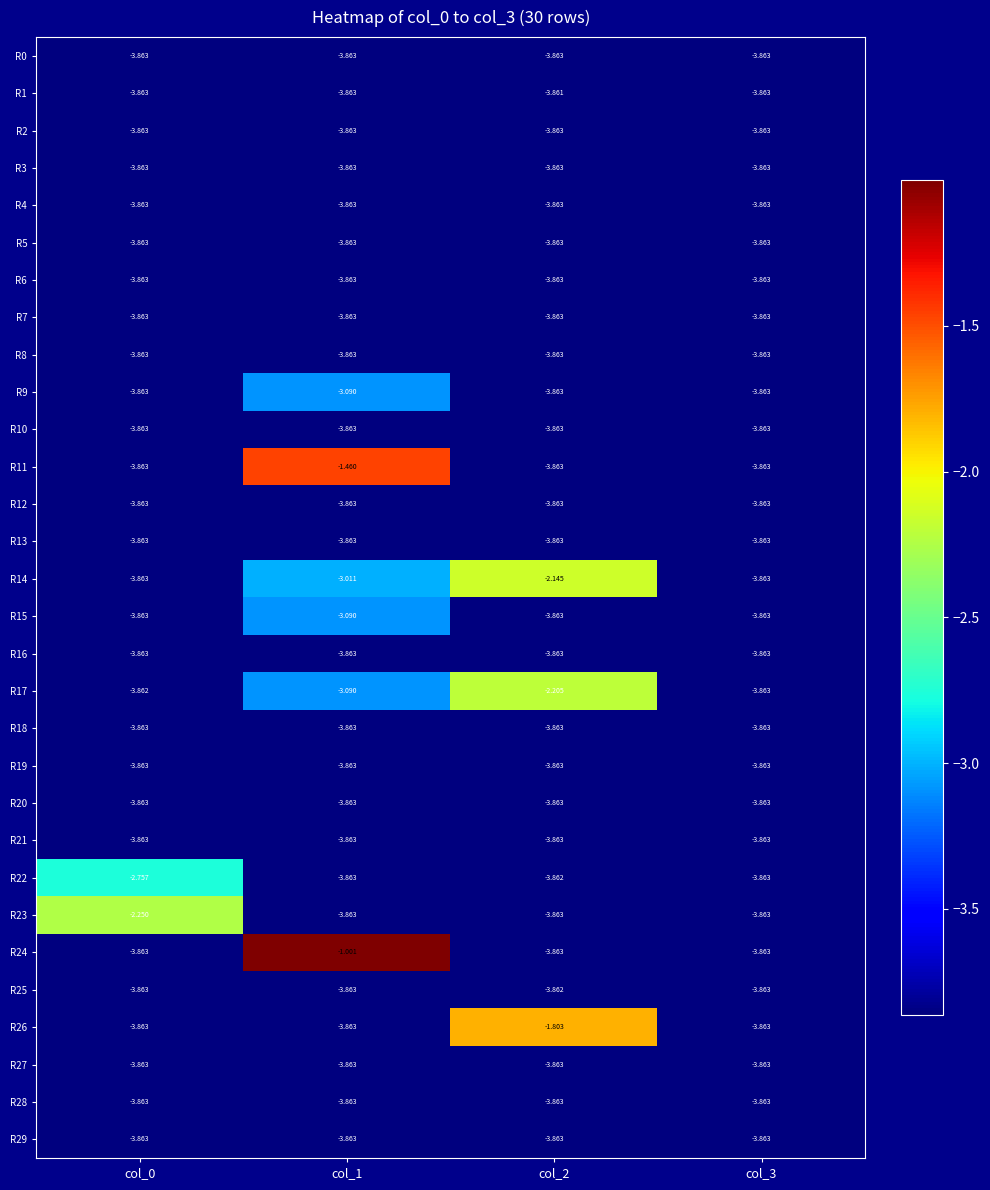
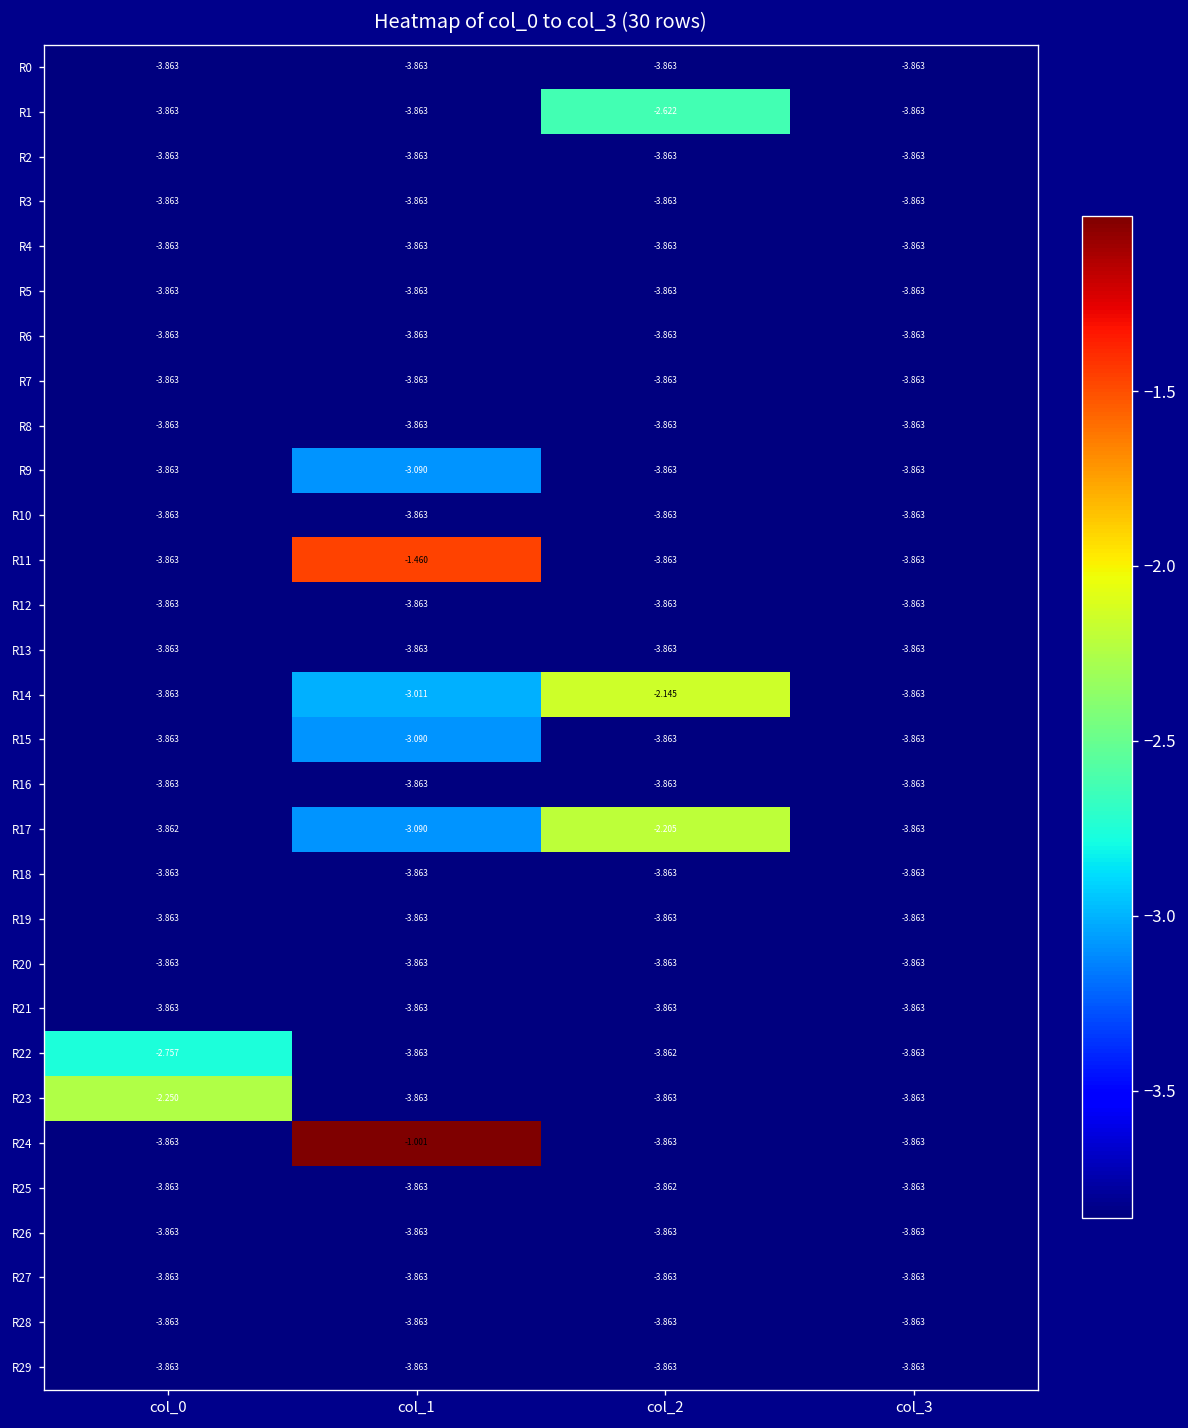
R1, col_2: -3.861 -> -2.622
R26, col_2: -1.803 -> -3.863
